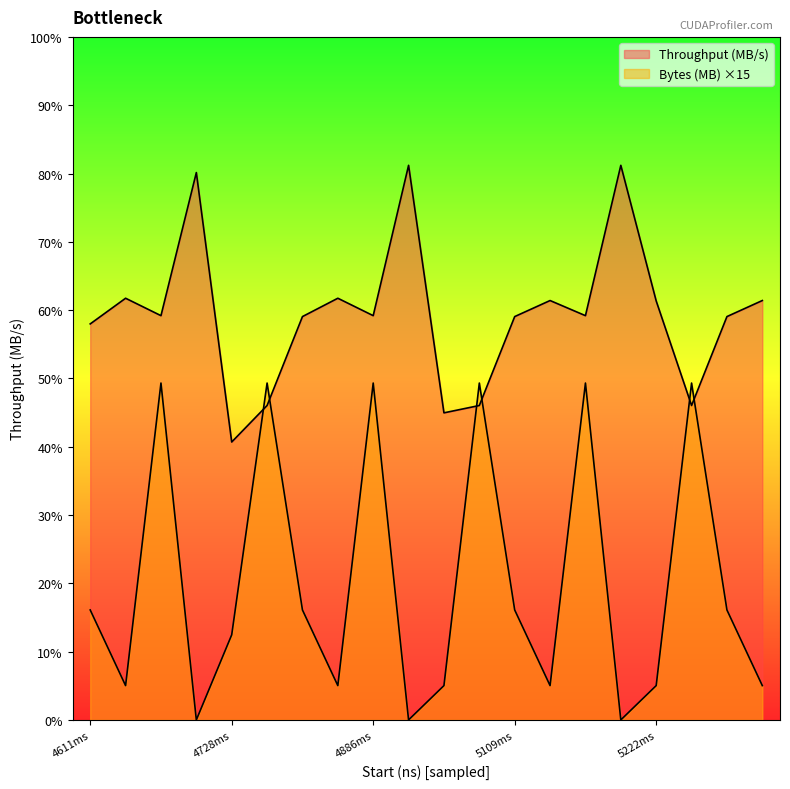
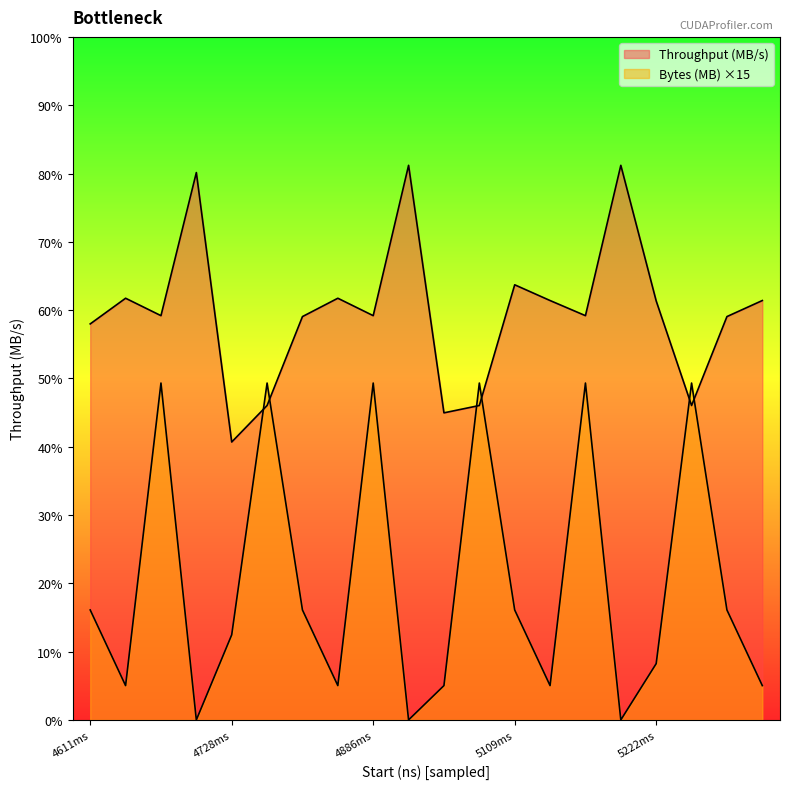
Throughput (MB/s), 5109ms: 59% -> 64%
Bytes (MB) ×15, 5222ms: 5% -> 8%
